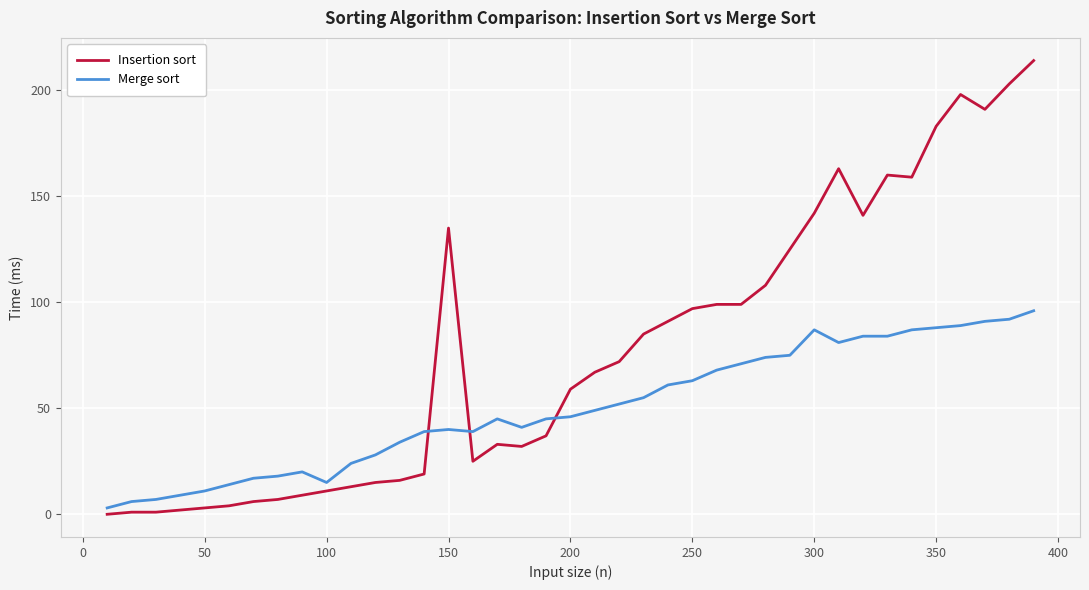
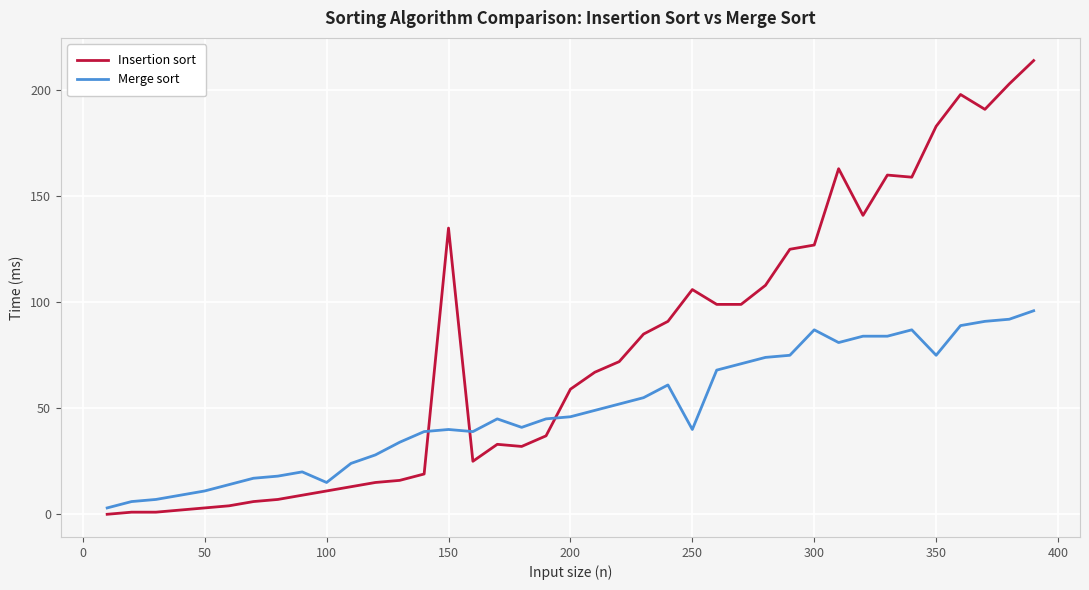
Insertion sort, 250: 97 -> 106
Merge sort, 250: 63 -> 40
Insertion sort, 300: 142 -> 127
Merge sort, 350: 88 -> 75
